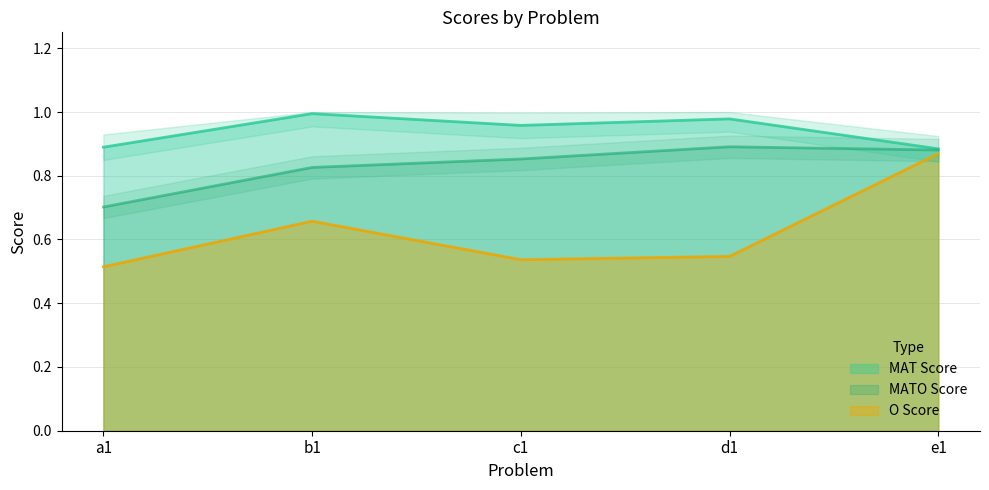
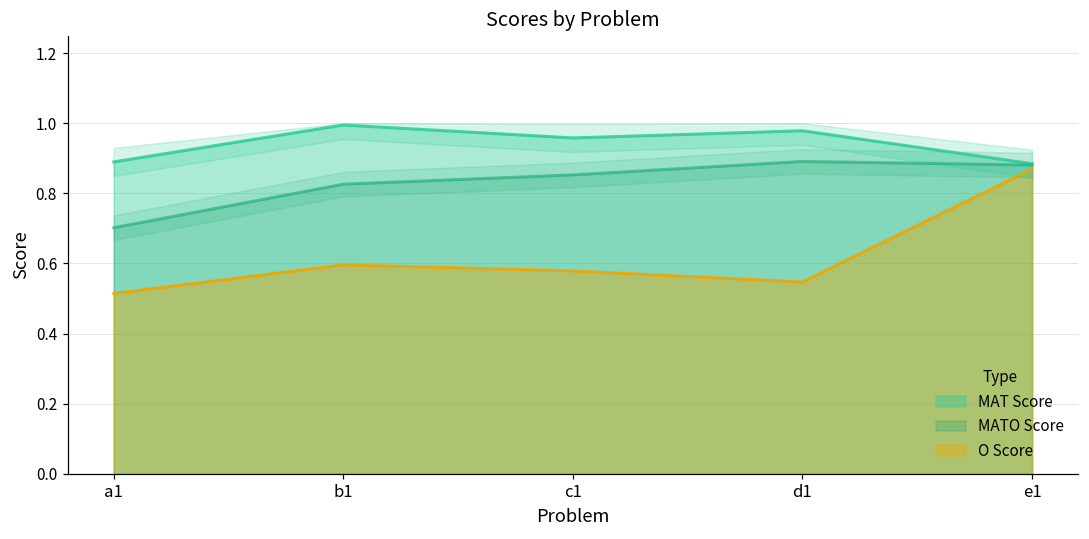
O Score, b1: 0.66 -> 0.60
O Score, c1: 0.54 -> 0.58
